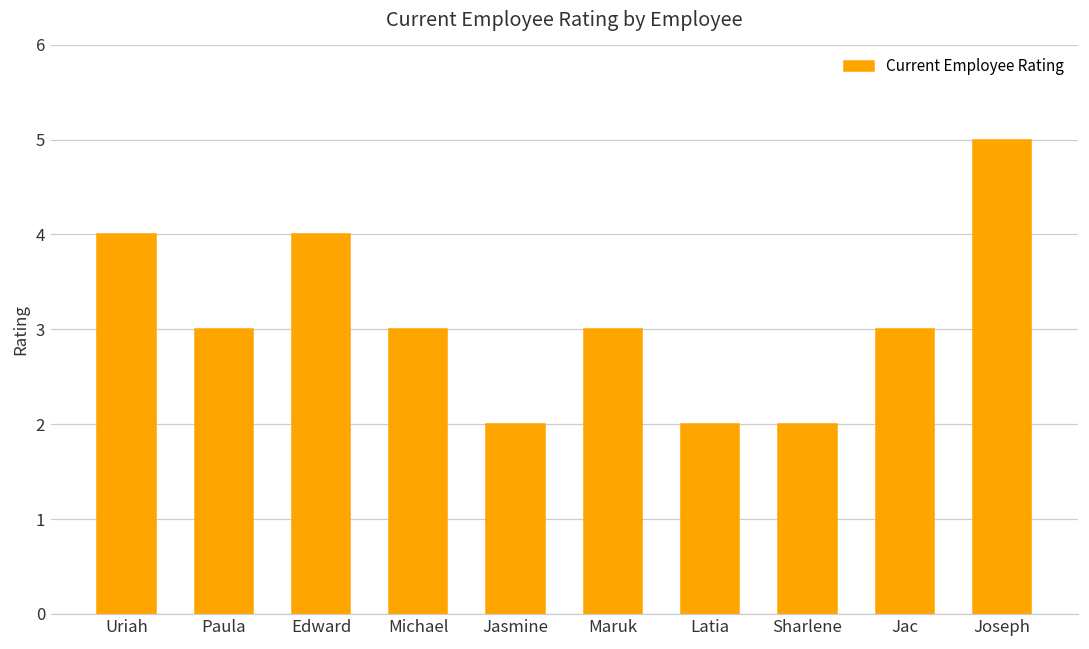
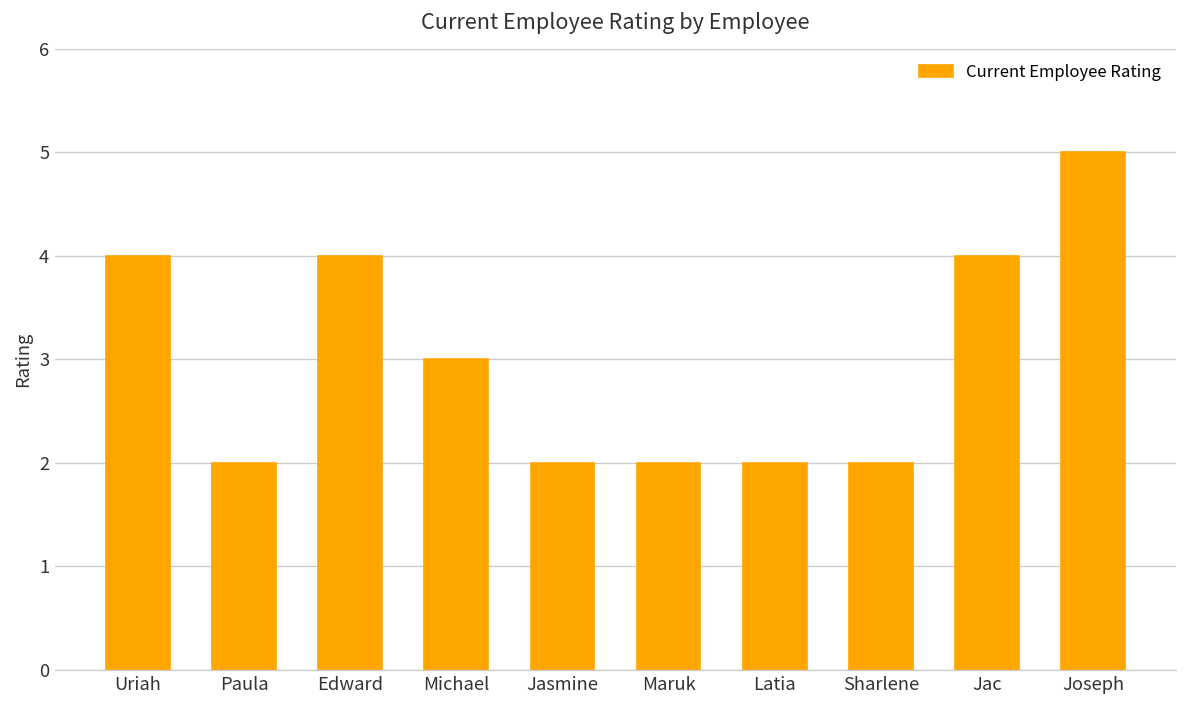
Paula: 3 -> 2
Maruk: 3 -> 2
Jac: 3 -> 4
